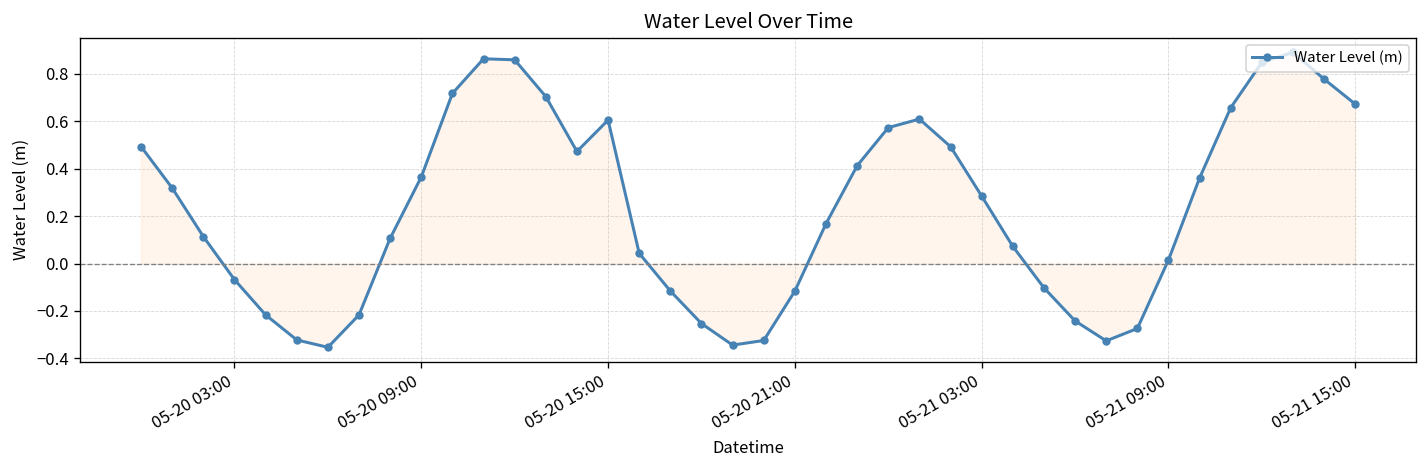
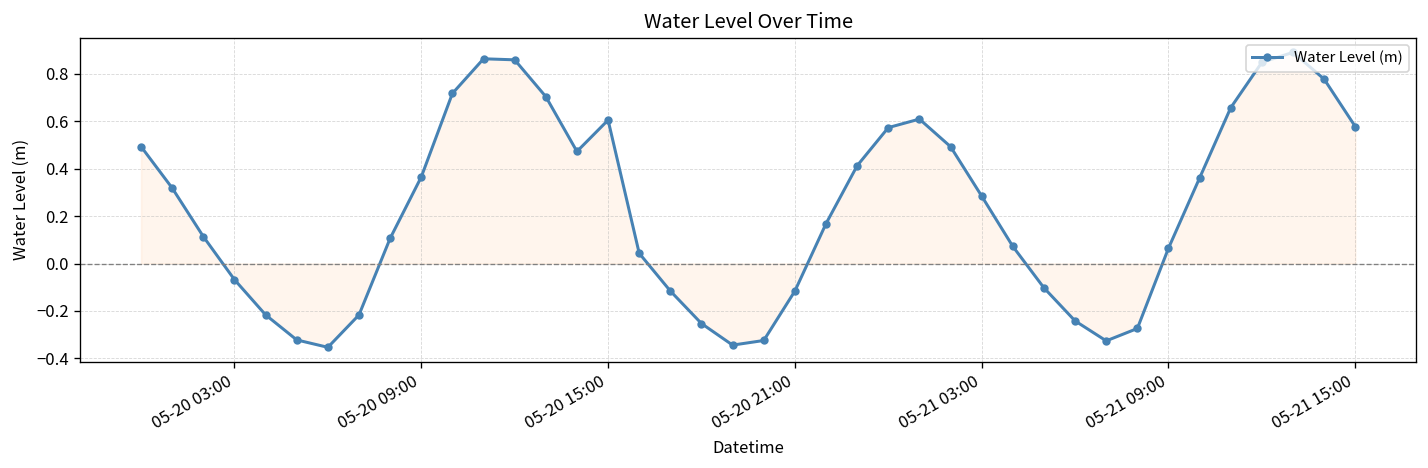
Water Level (m), 05-21 09:00: 0.01 -> 0.06
Water Level (m), 05-21 15:00: 0.67 -> 0.58
